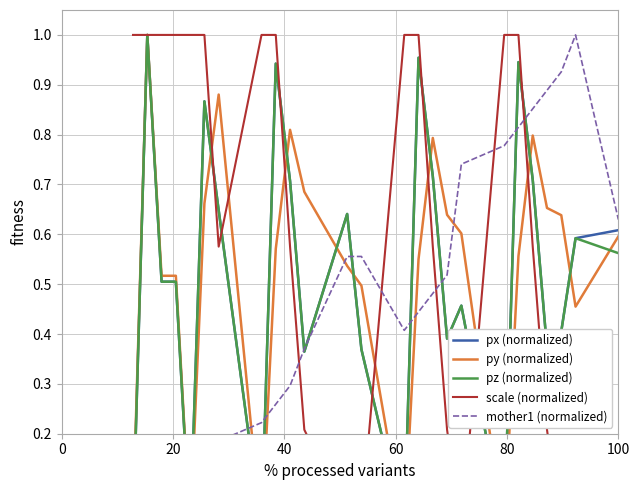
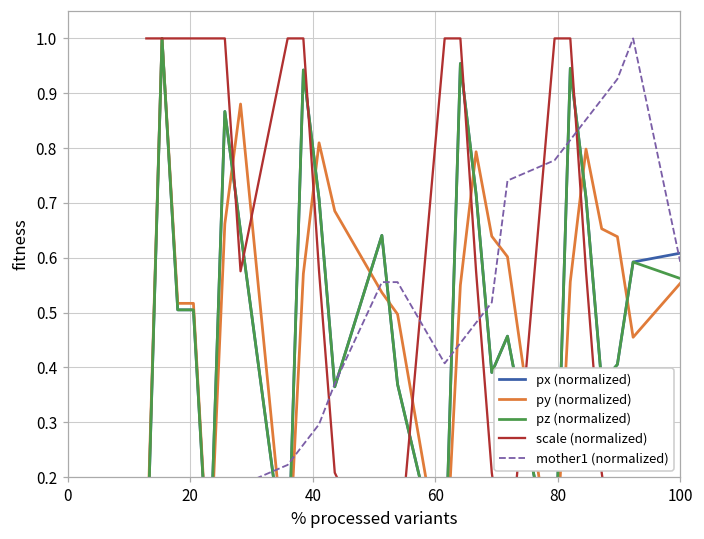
py (normalized), 100: 0.60 -> 0.55
mother1 (normalized), 100: 0.63 -> 0.59
